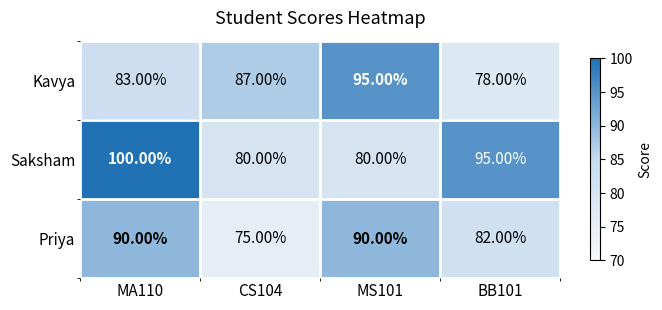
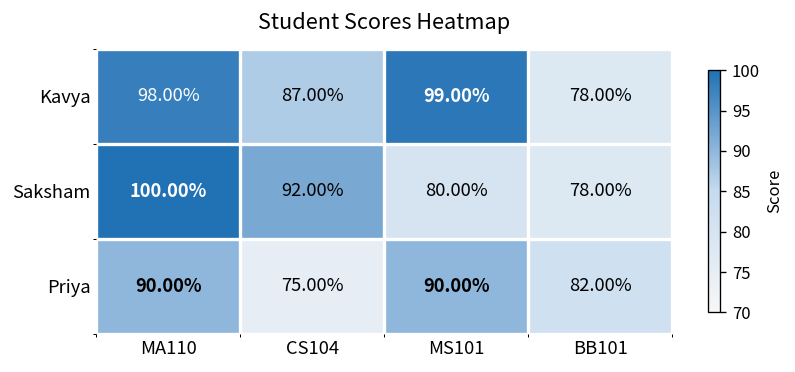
Kavya, MA110: 83.00% -> 98.00%
Kavya, MS101: 95.00% -> 99.00%
Saksham, CS104: 80.00% -> 92.00%
Saksham, BB101: 95.00% -> 78.00%
